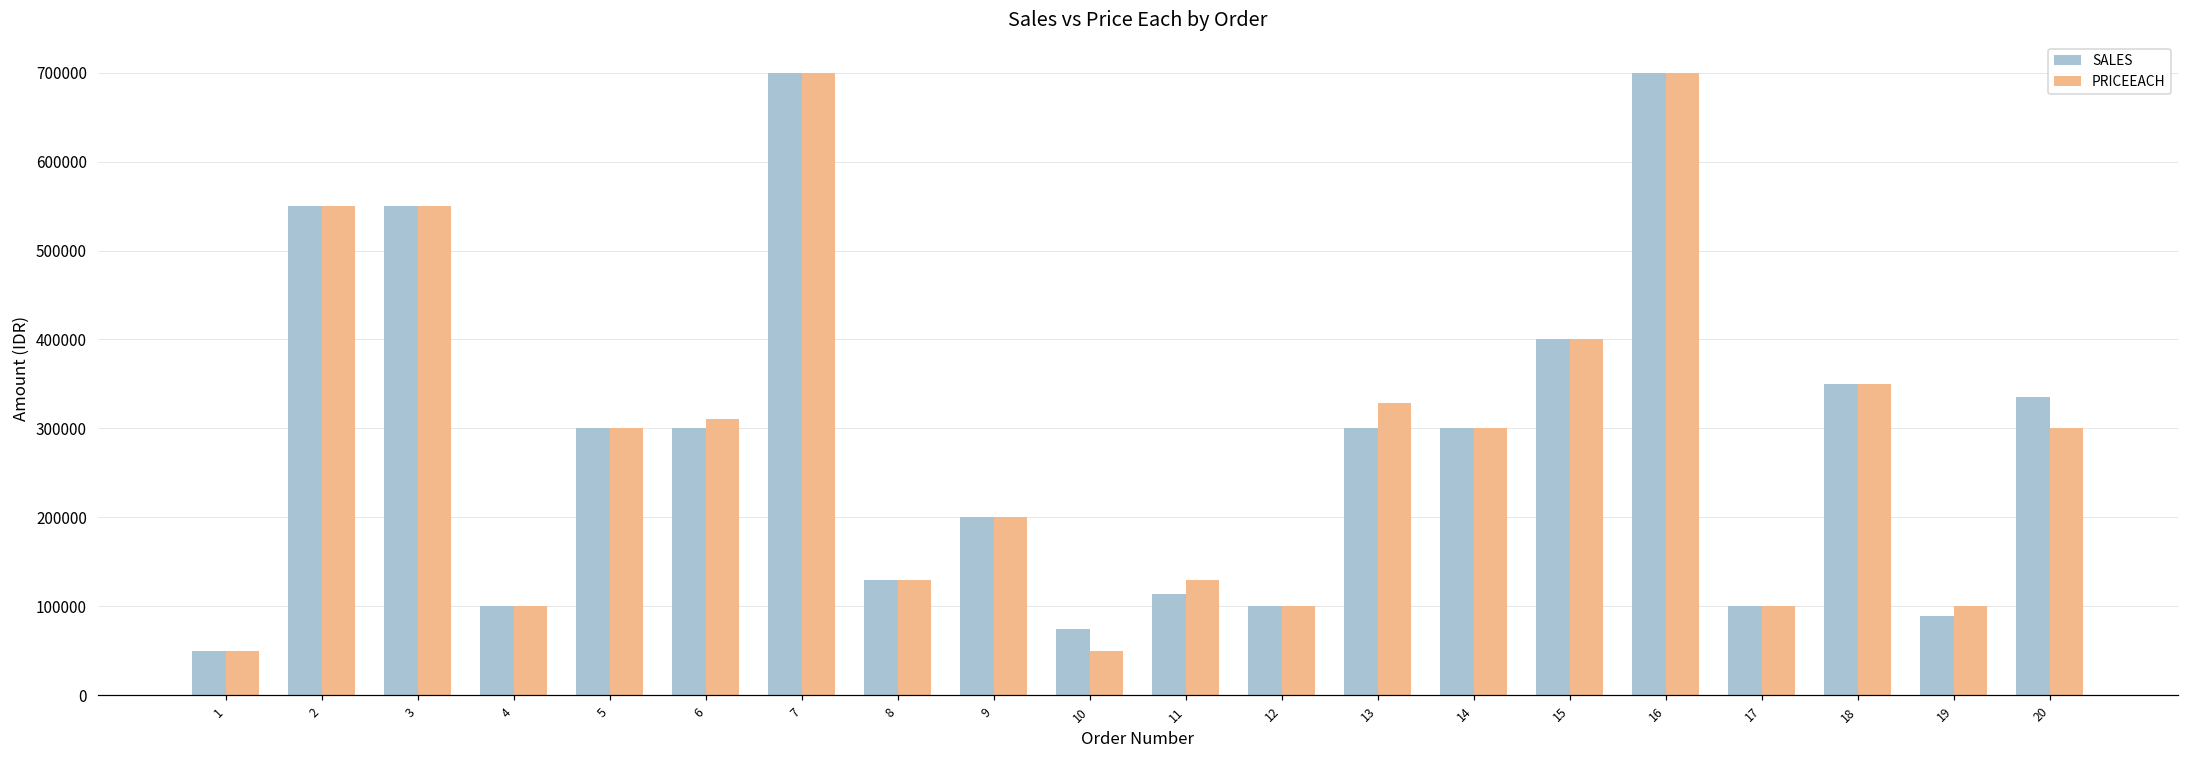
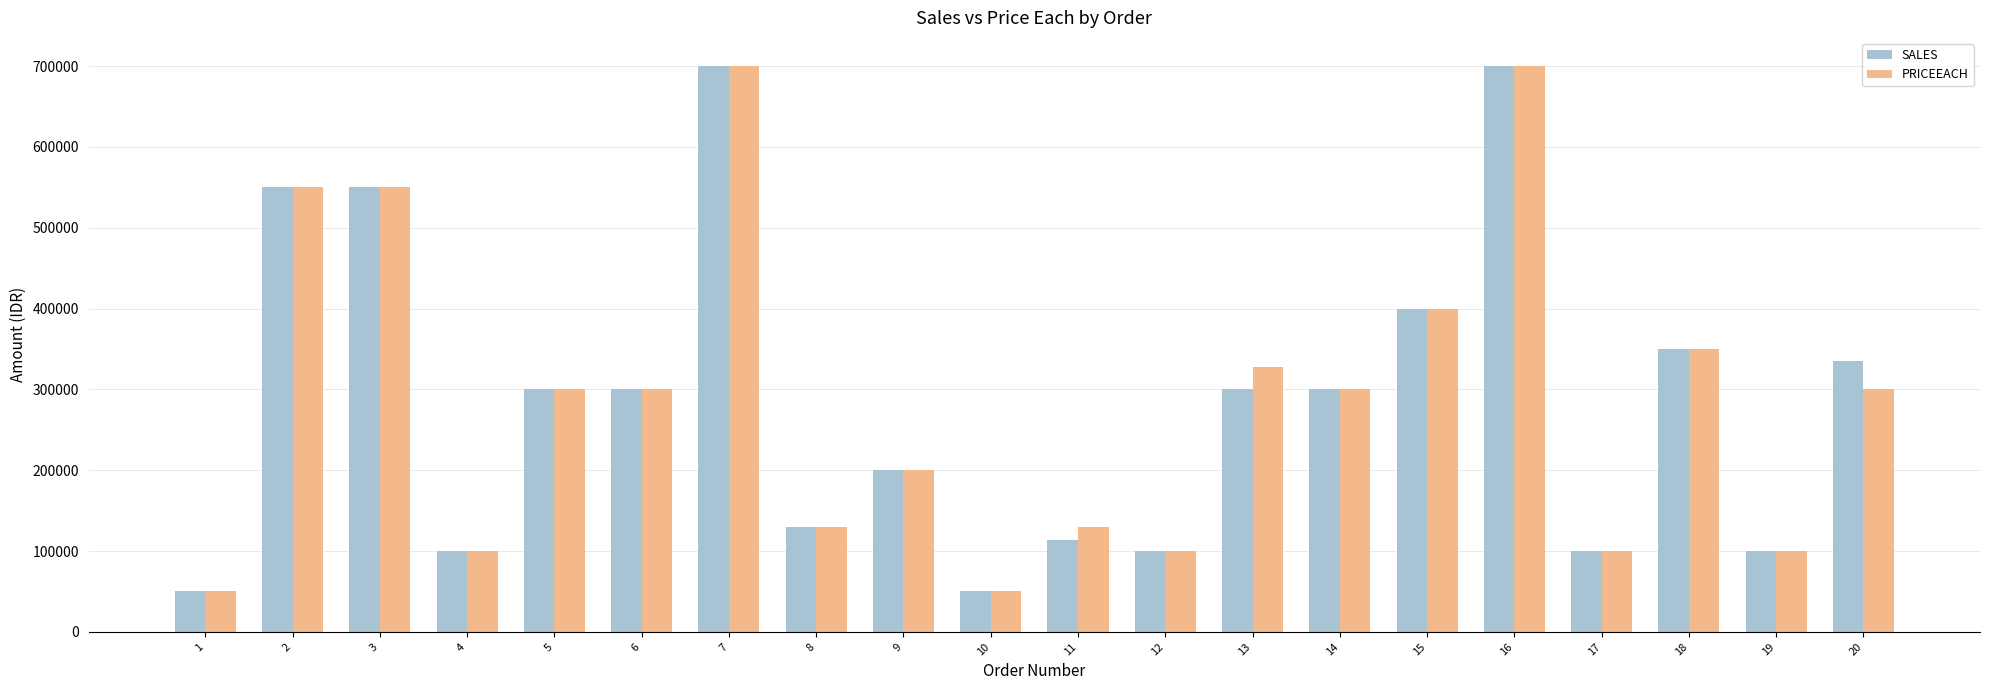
PRICEEACH, 6: 310000 -> 300000
SALES, 10: 70000 -> 50000
SALES, 19: 90000 -> 100000
